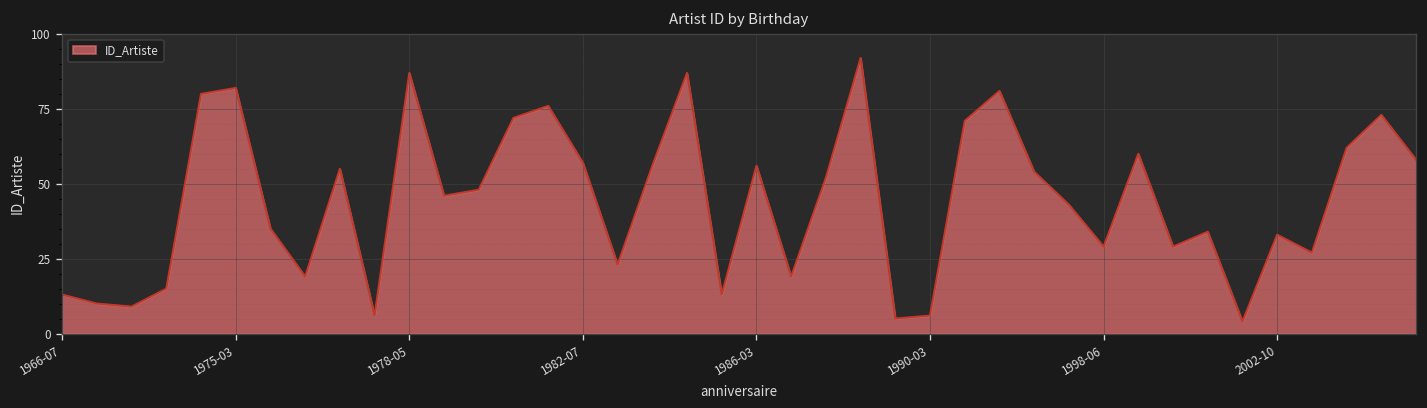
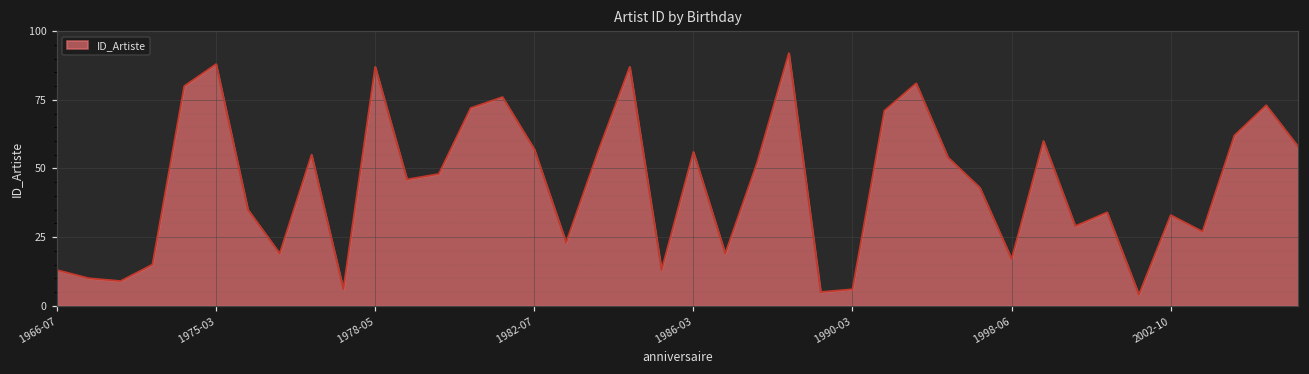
1975-03: 82 -> 88
1998-06: 29 -> 17
